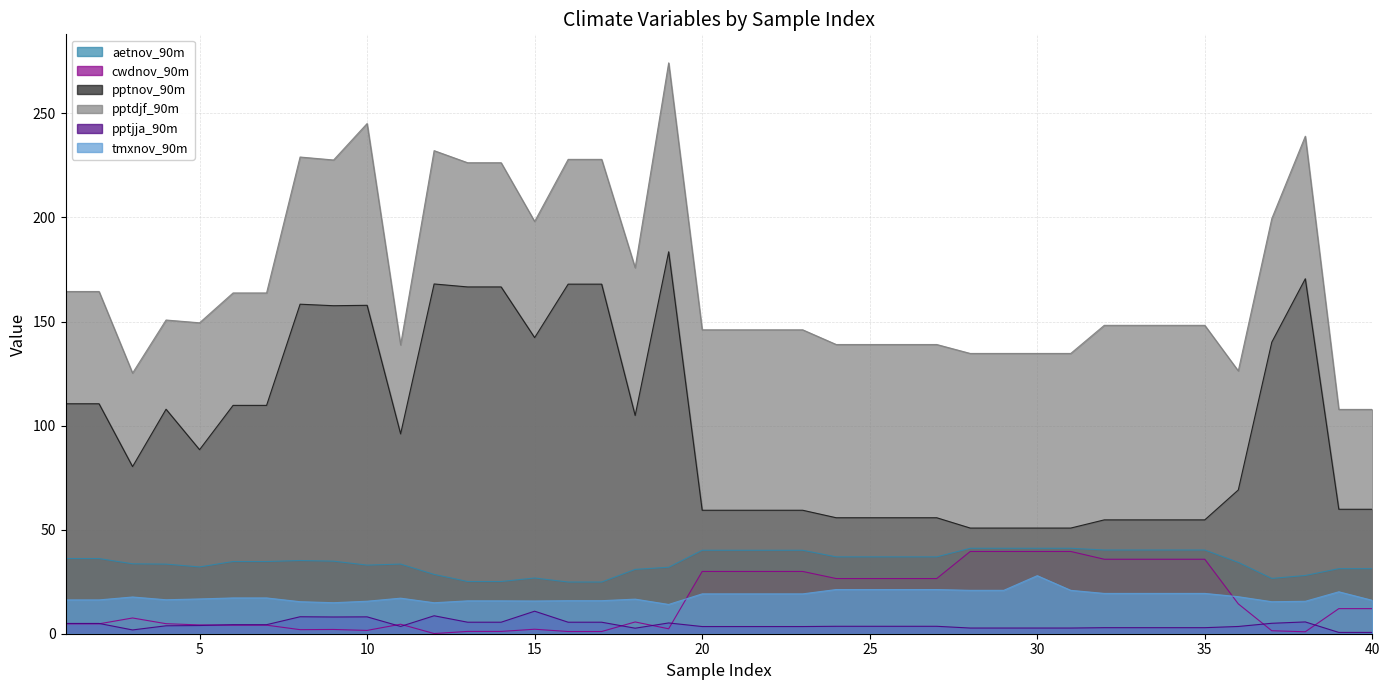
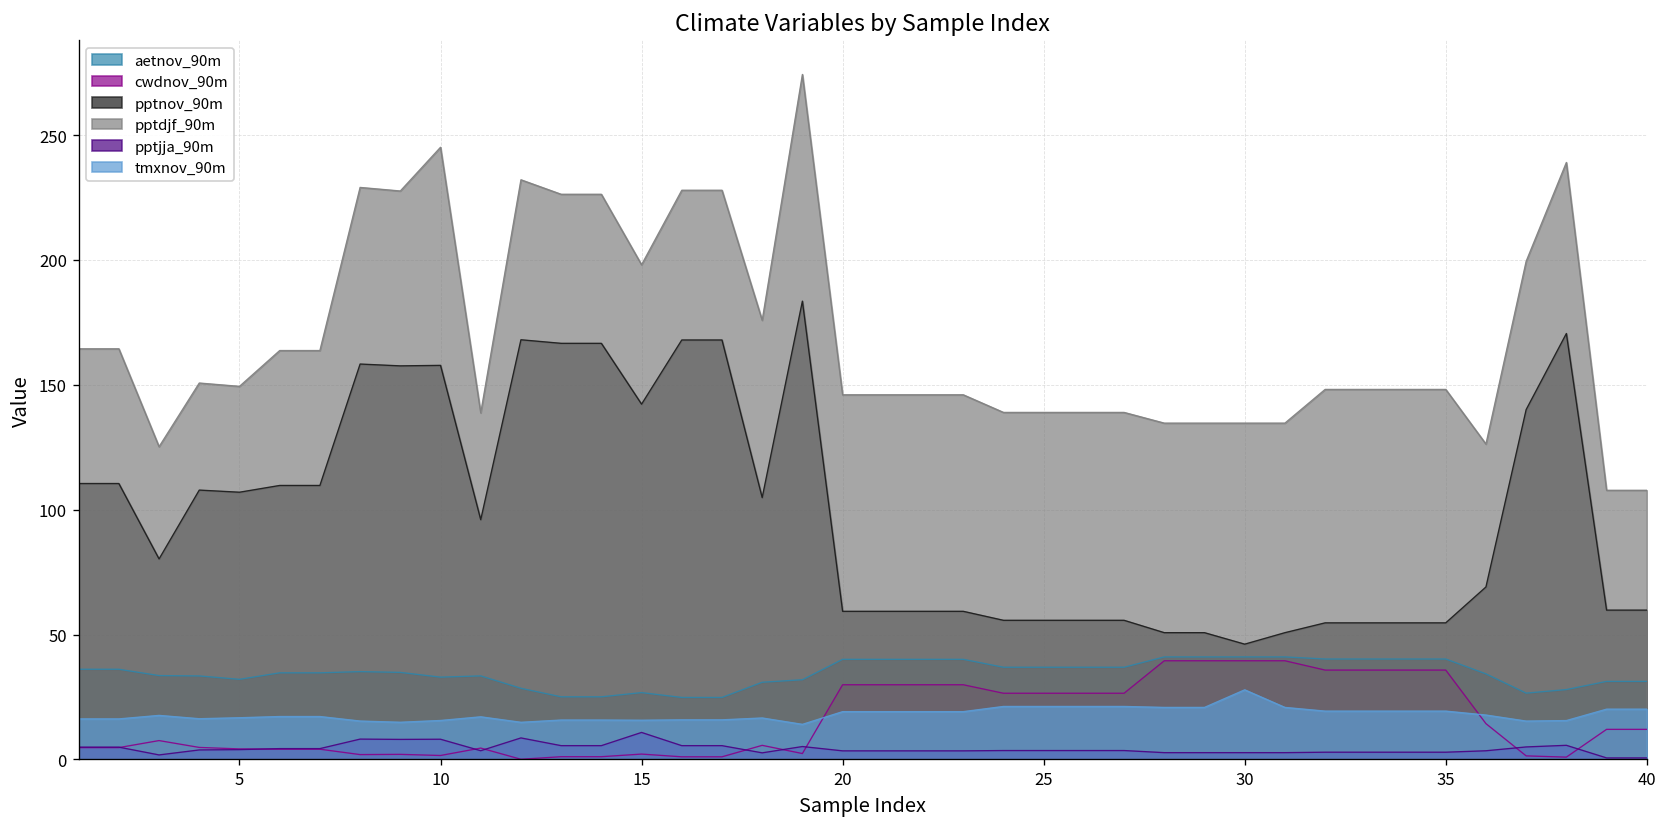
pptnov_90m, 5: 88 -> 107
pptnov_90m, 30: 51 -> 46
tmxnov_90m, 40: 16 -> 20
